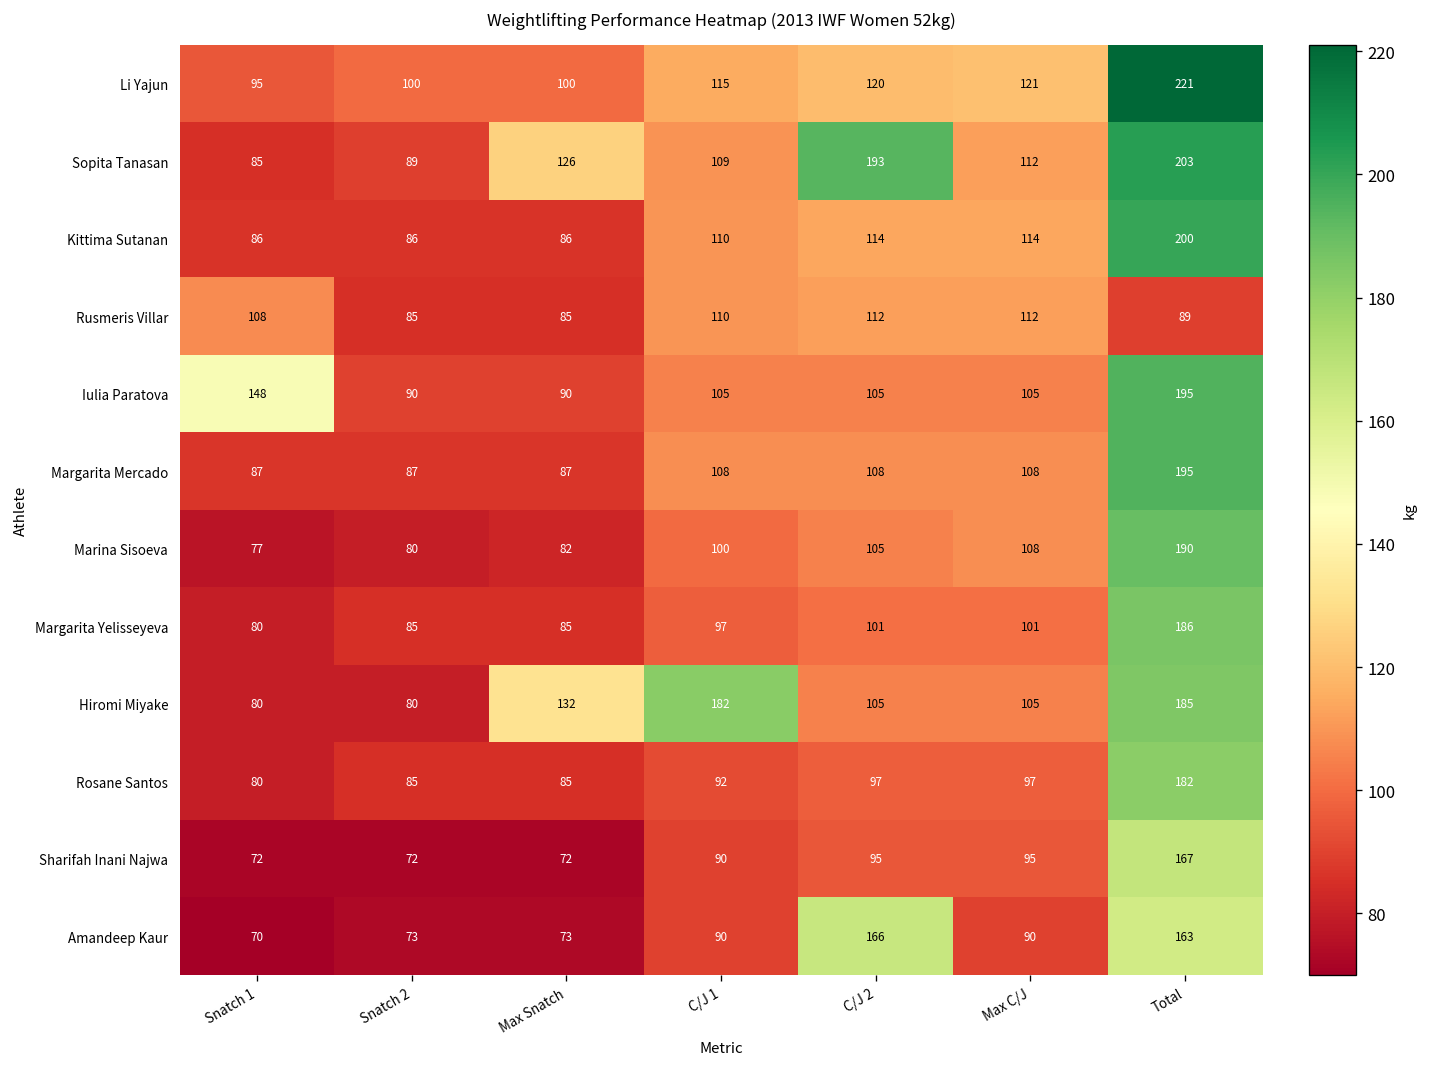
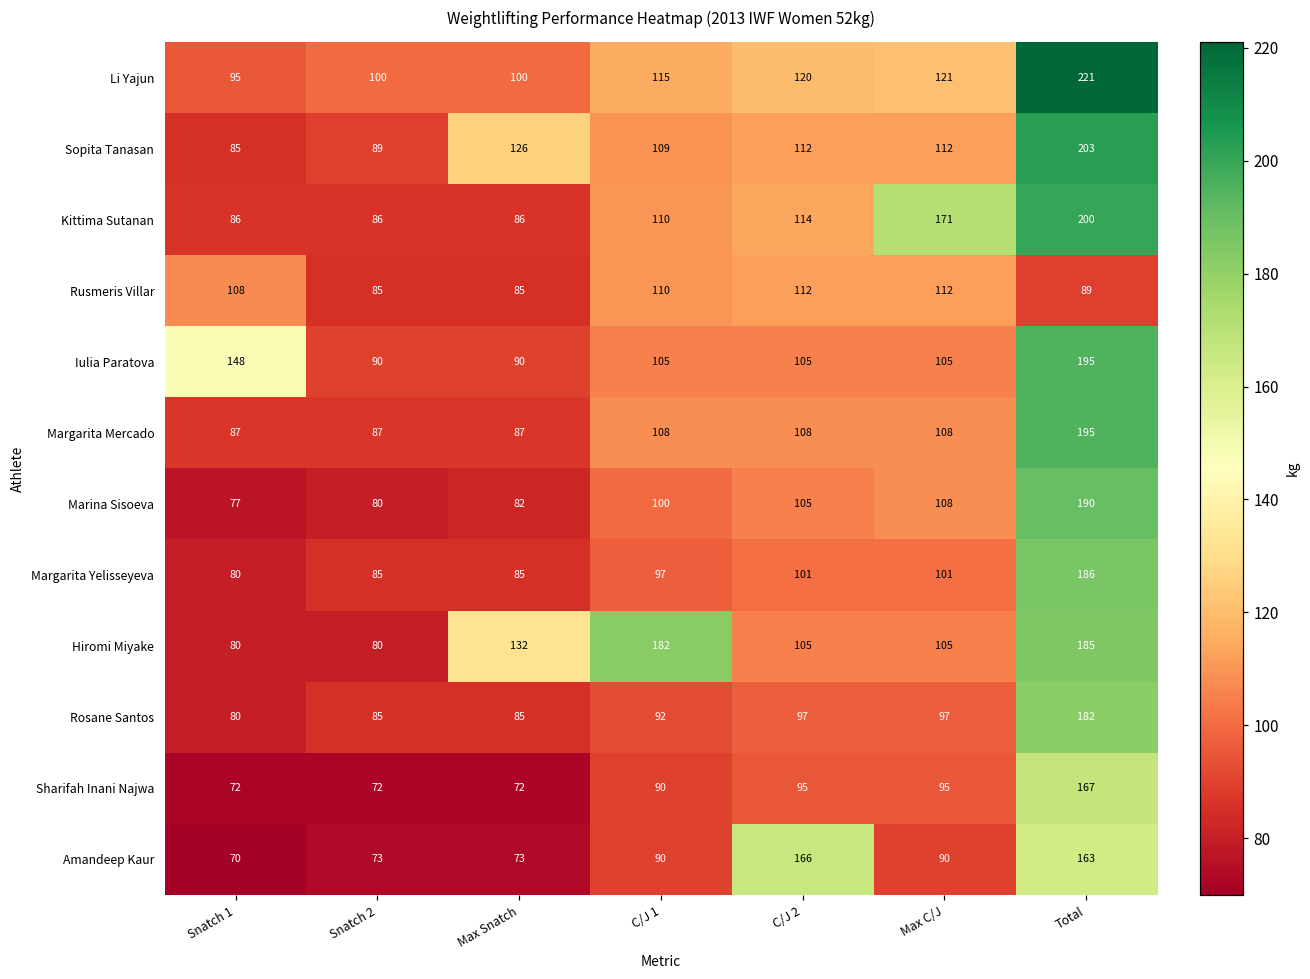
Sopita Tanasan, C/J 2: 193 -> 112
Kittima Sutanan, Max C/J: 114 -> 171
